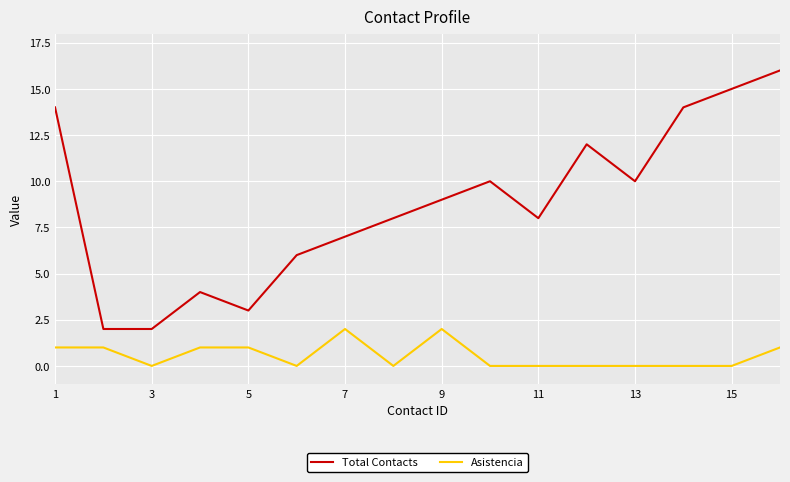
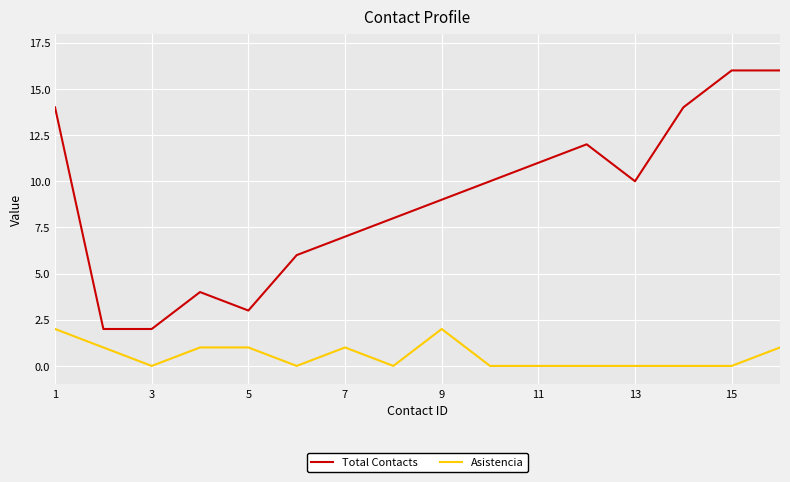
Asistencia, 1: 1 -> 2
Asistencia, 7: 2 -> 1
Total Contacts, 11: 8 -> 11
Total Contacts, 15: 15 -> 16
